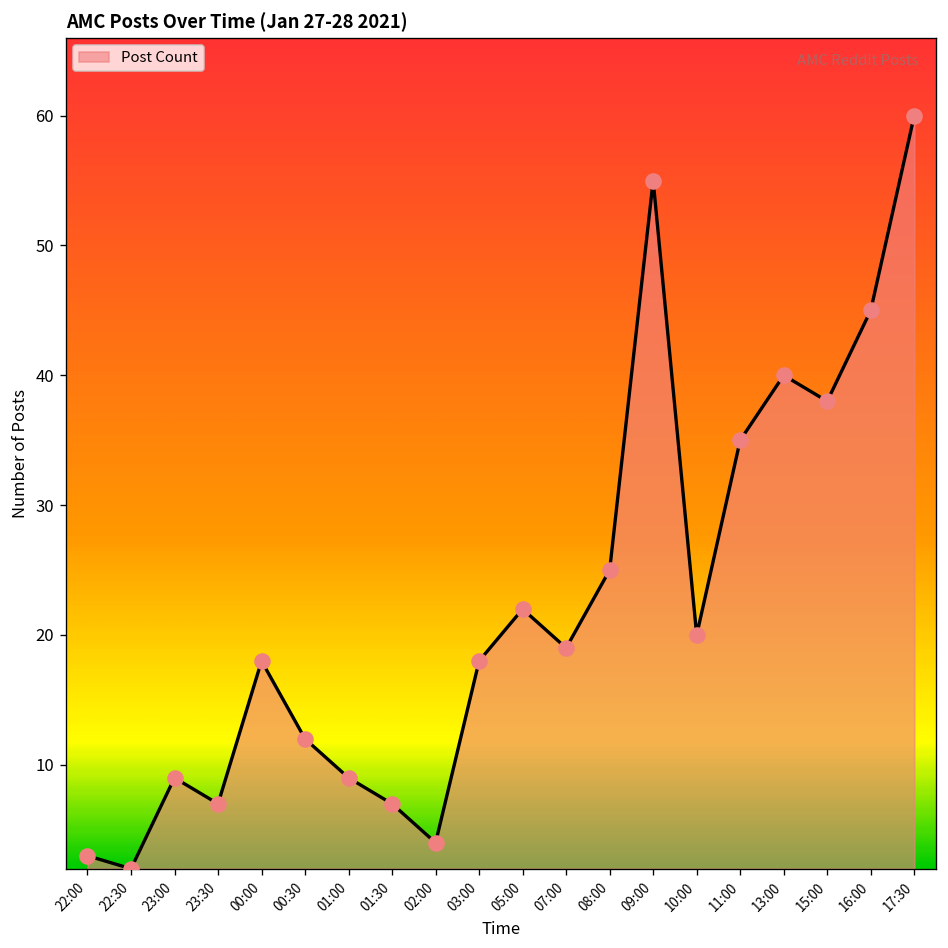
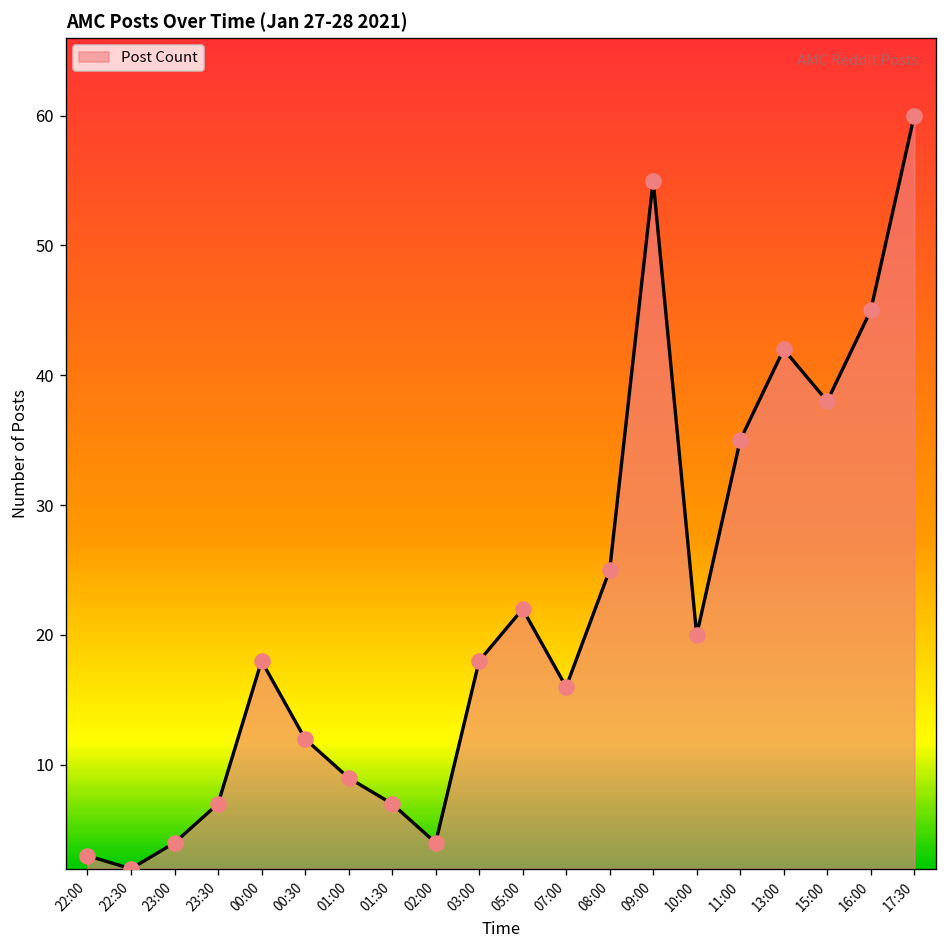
23:00: 9 -> 4
07:00: 19 -> 16
13:00: 40 -> 42
